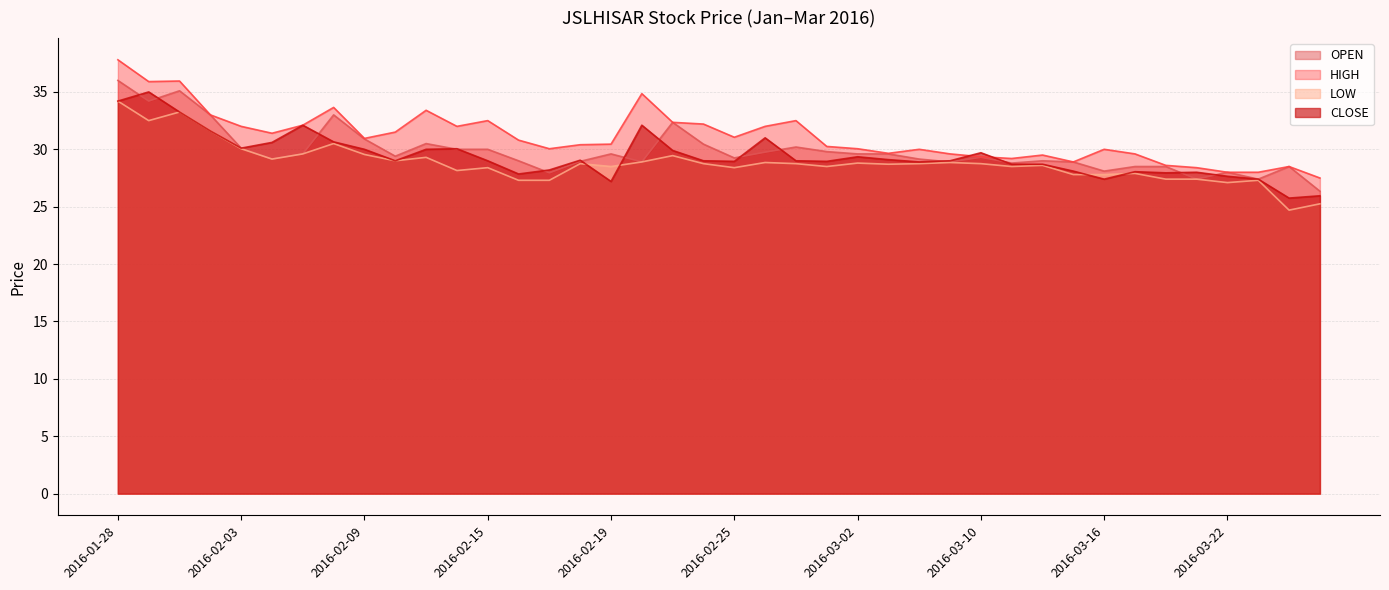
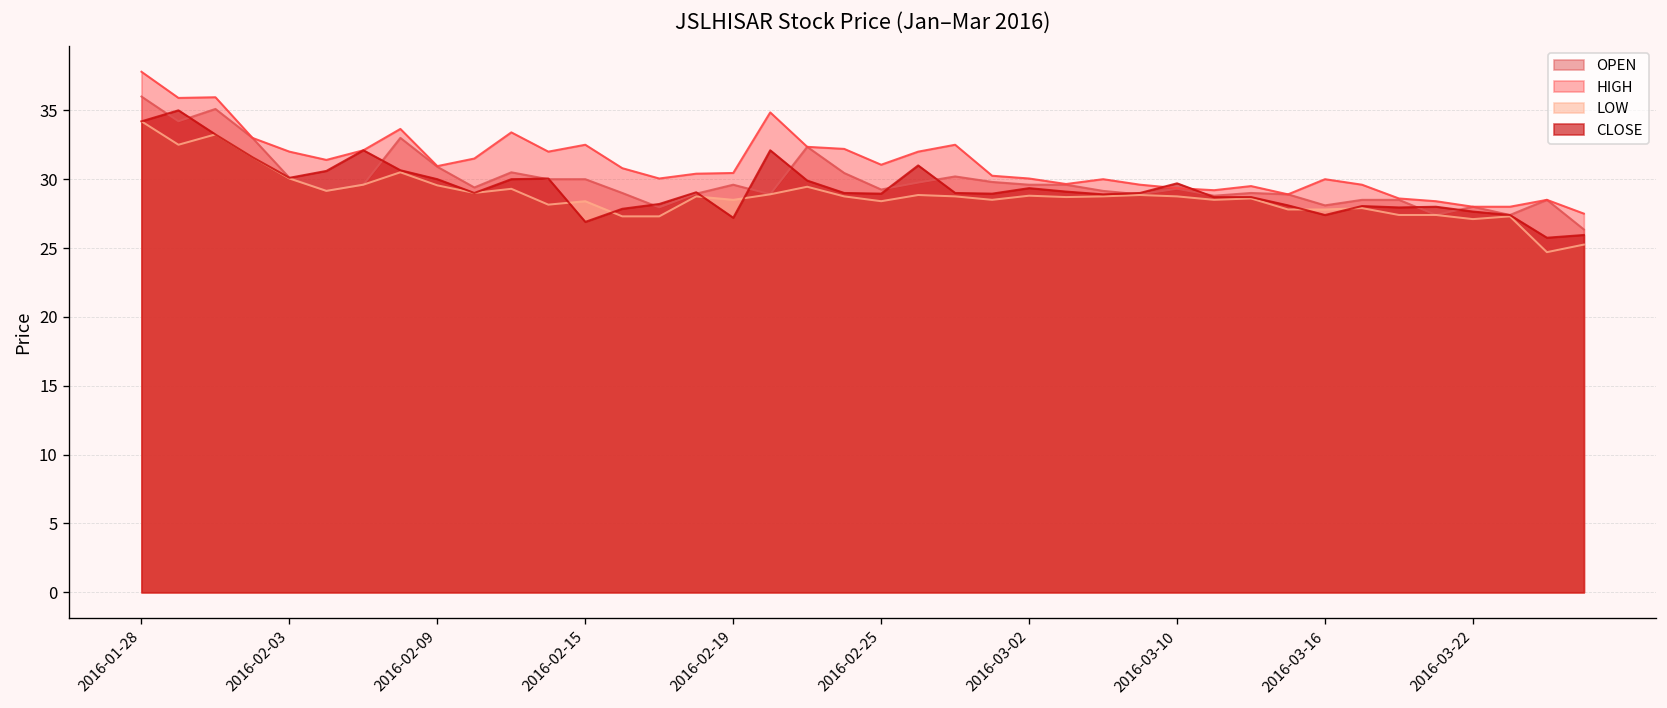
CLOSE, 2016-02-15: 29.0 -> 26.9
